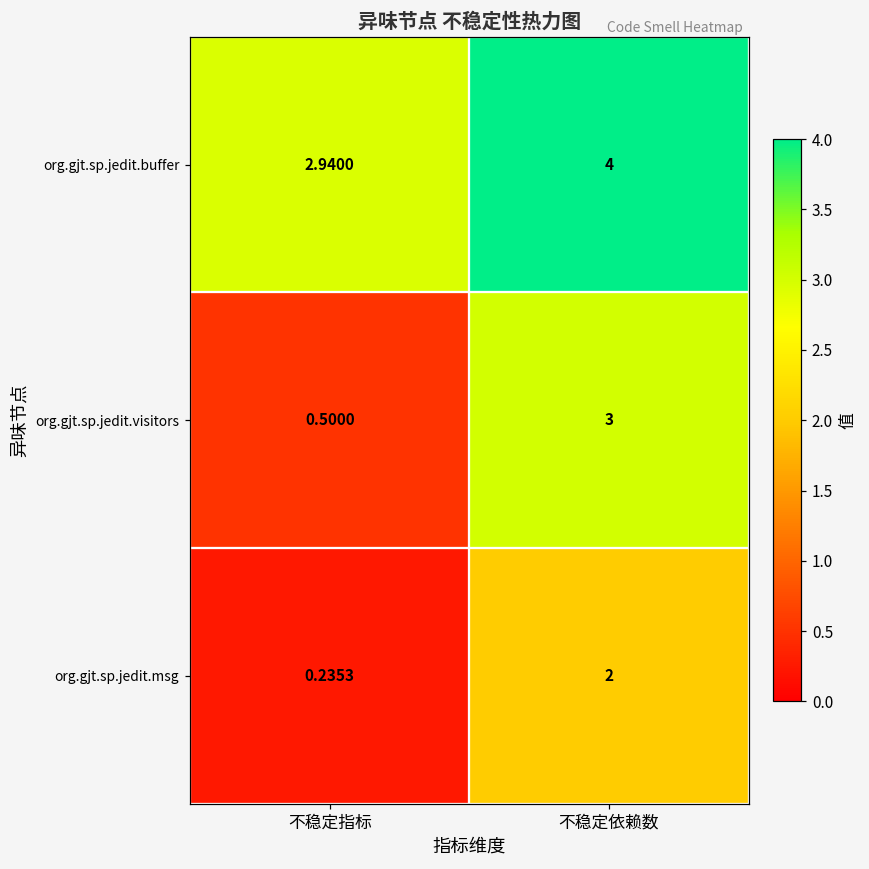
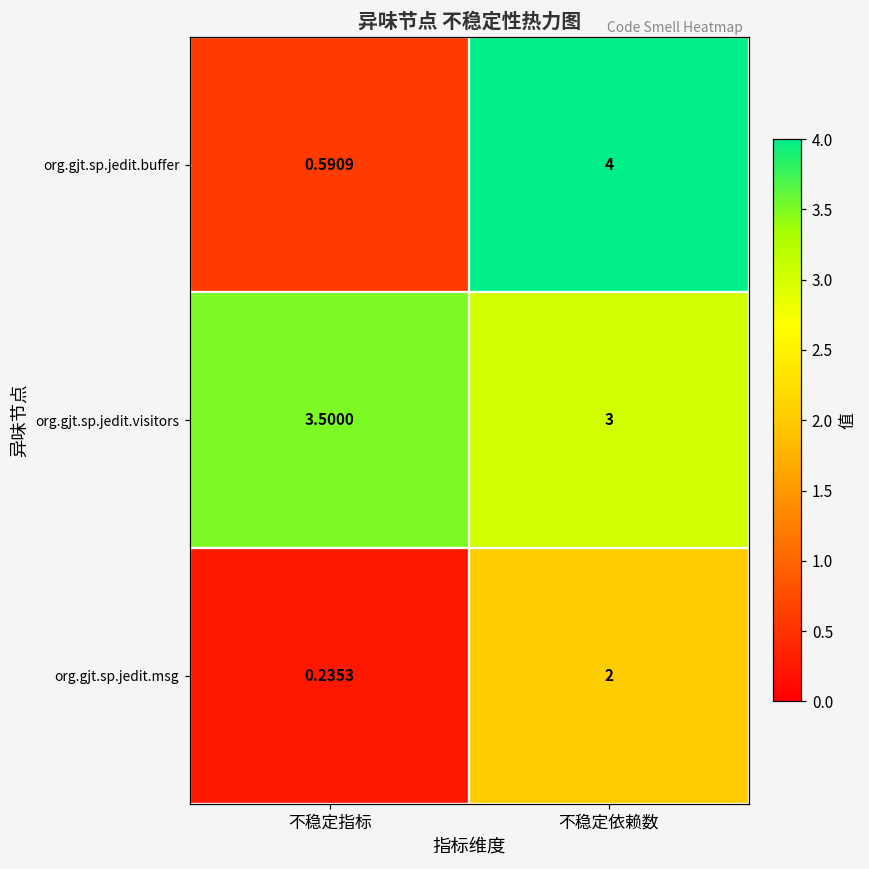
org.gjt.sp.jedit.buffer, 不稳定指标: 2.9400 -> 0.5909
org.gjt.sp.jedit.visitors, 不稳定指标: 0.5000 -> 3.5000
